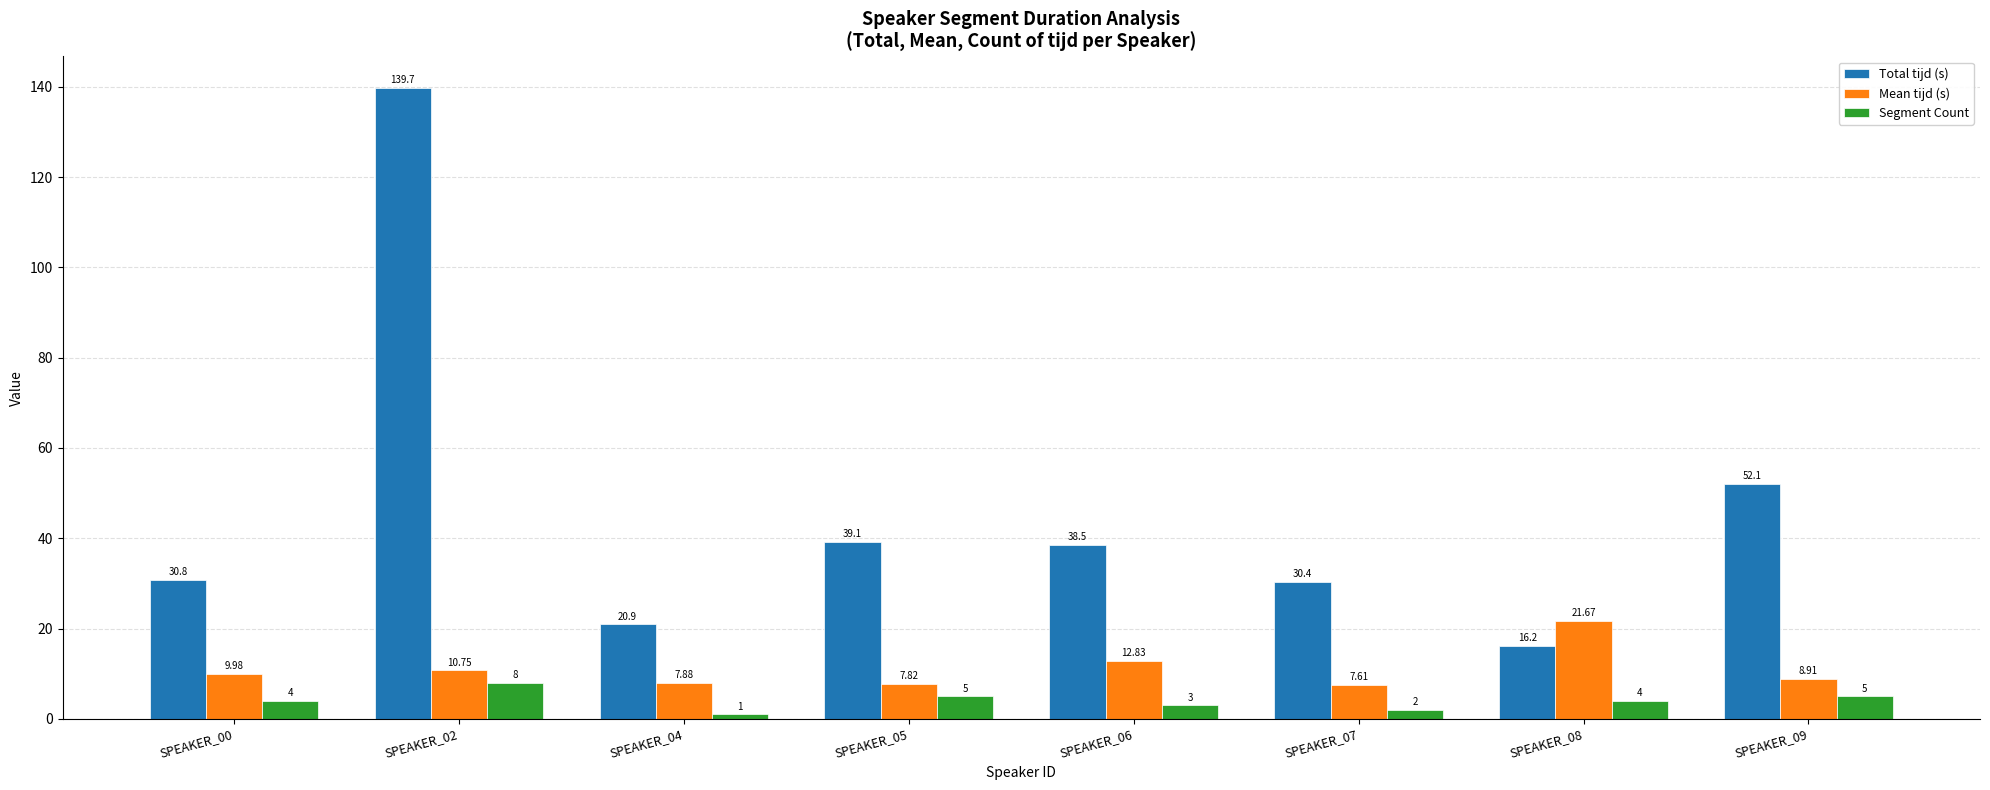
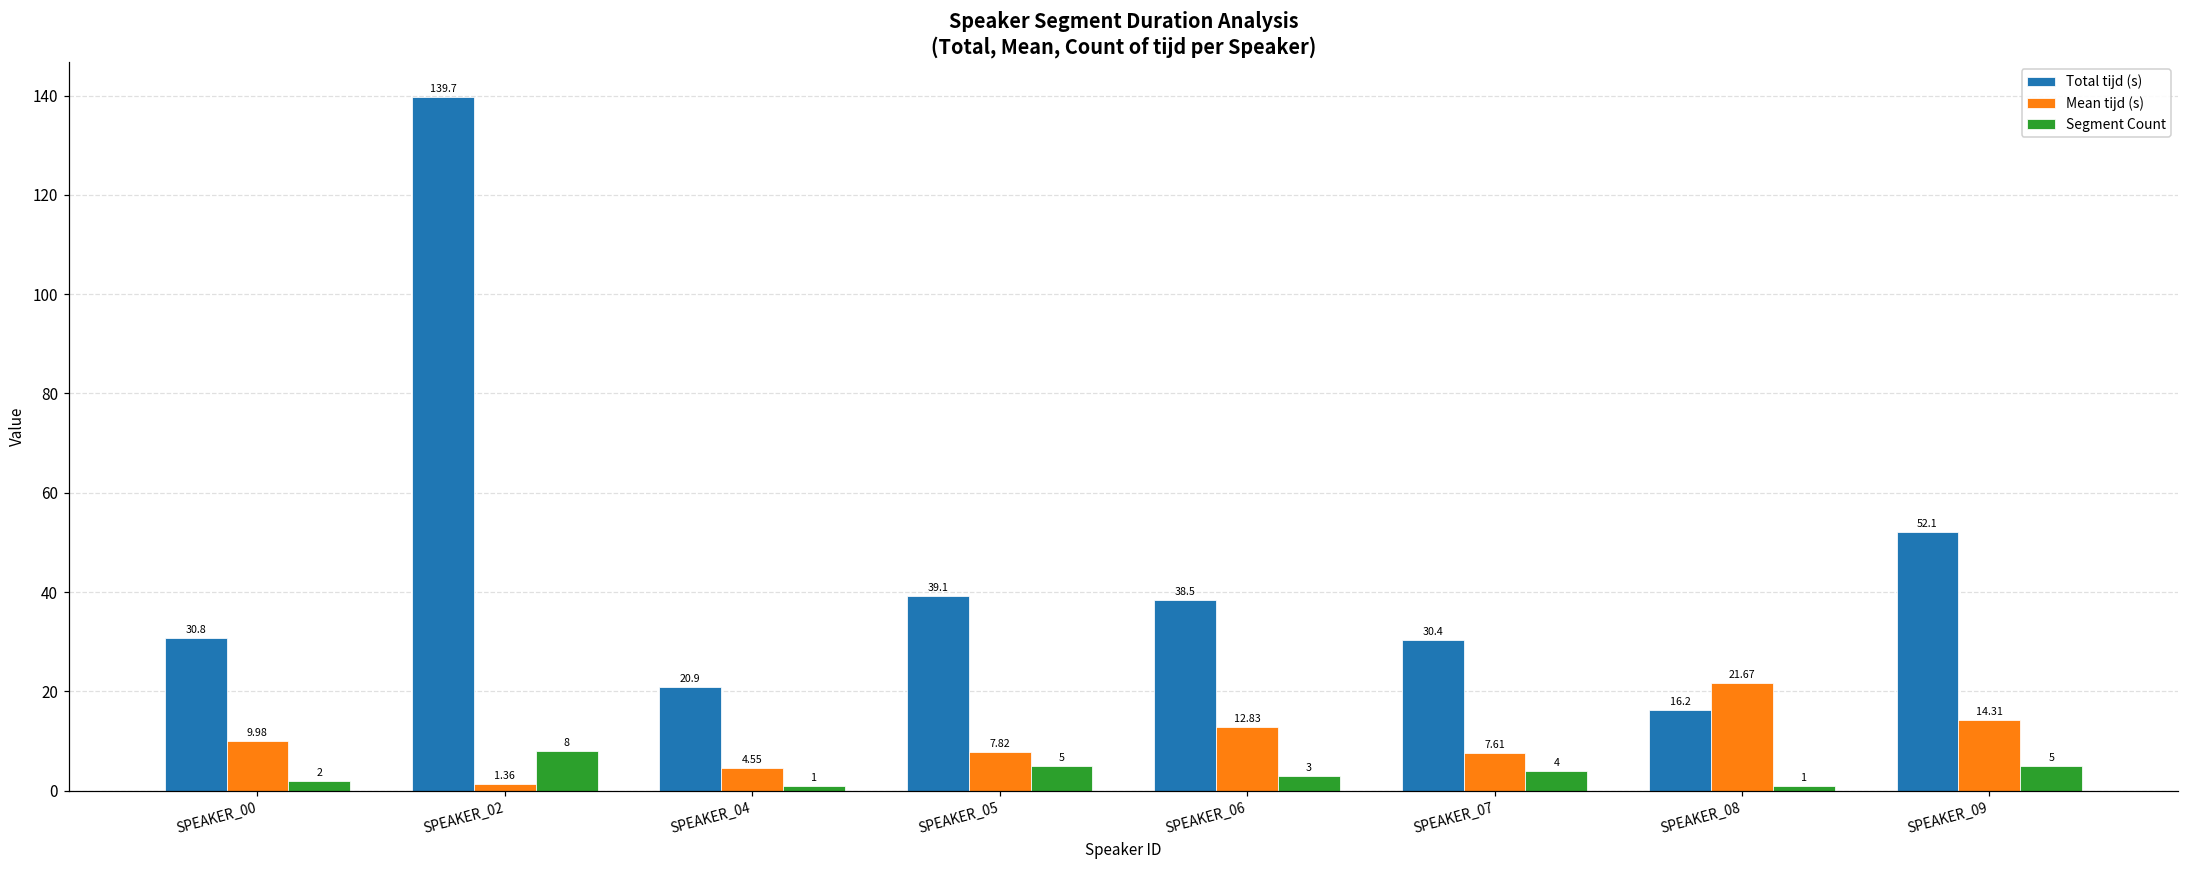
Segment Count, SPEAKER_00: 4 -> 2
Mean tijd (s), SPEAKER_02: 10.75 -> 1.36
Mean tijd (s), SPEAKER_04: 7.88 -> 4.55
Segment Count, SPEAKER_07: 2 -> 4
Segment Count, SPEAKER_08: 4 -> 1
Mean tijd (s), SPEAKER_09: 8.91 -> 14.31
